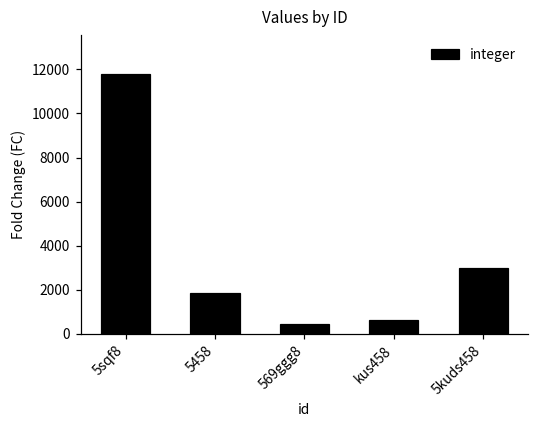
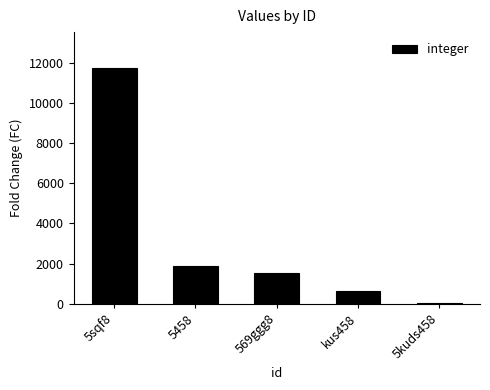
569ggg8: 500 -> 1500
5kuds458: 3000 -> 0
